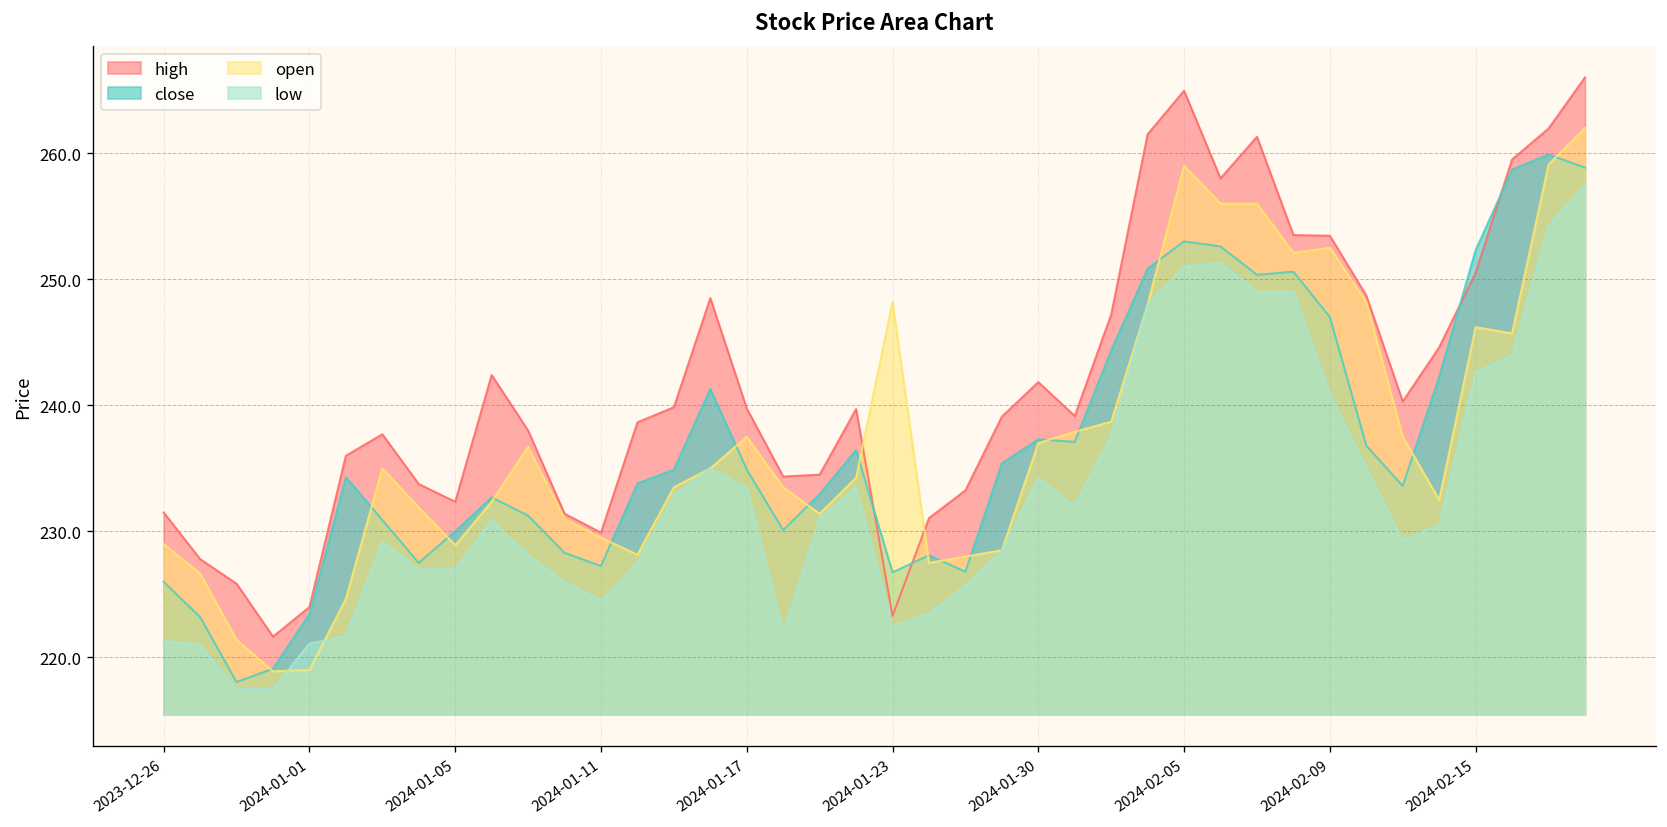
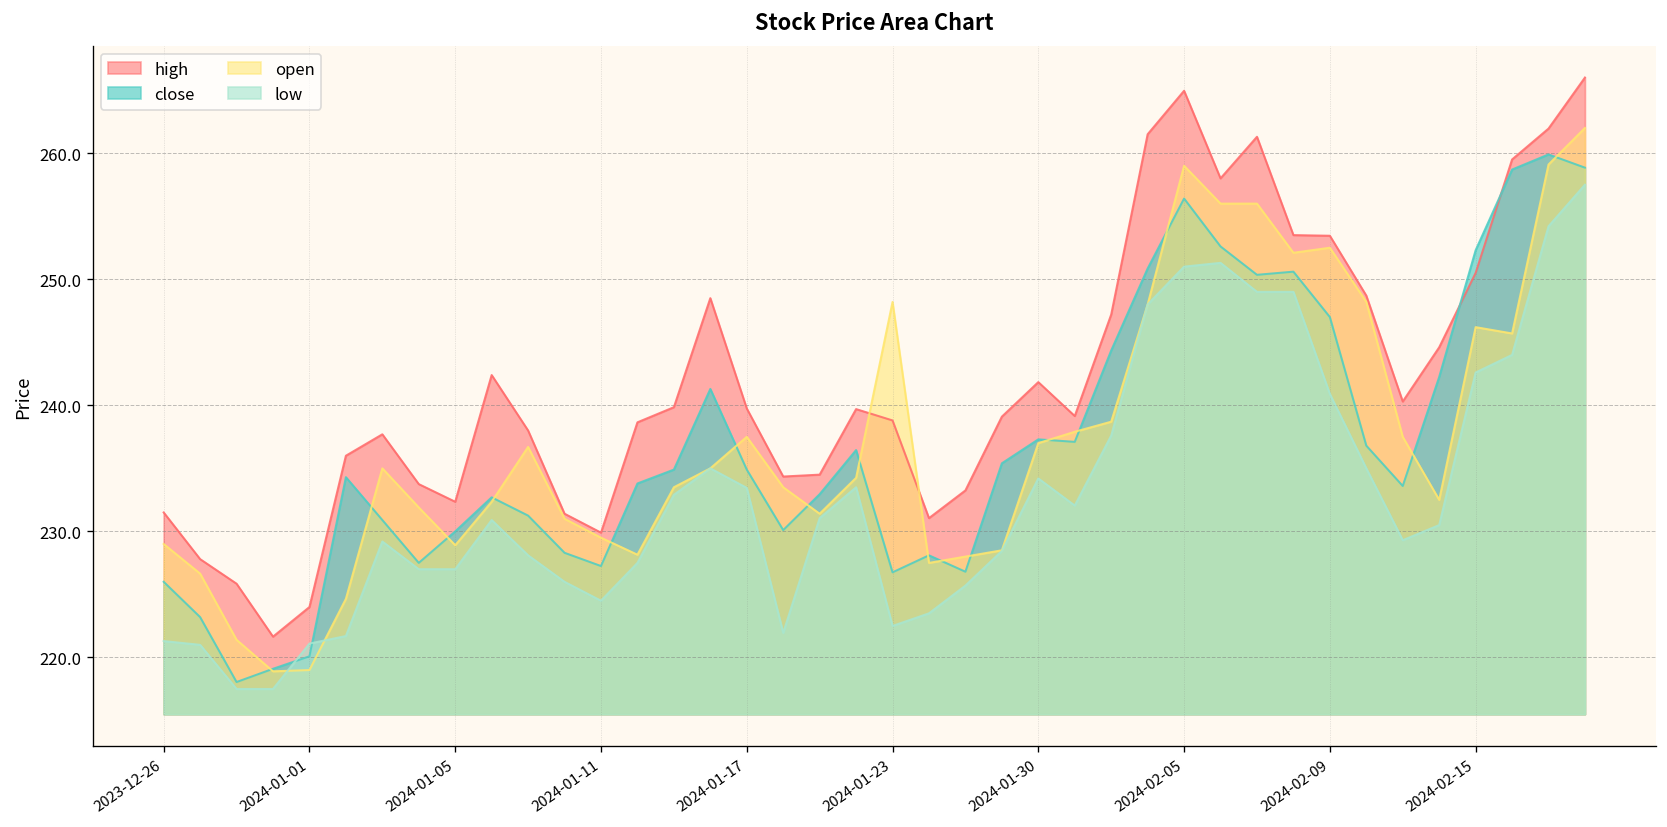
close, 2024-01-01: 223.5 -> 220.1
high, 2024-01-23: 223.3 -> 238.8
close, 2024-02-05: 253.0 -> 256.4
